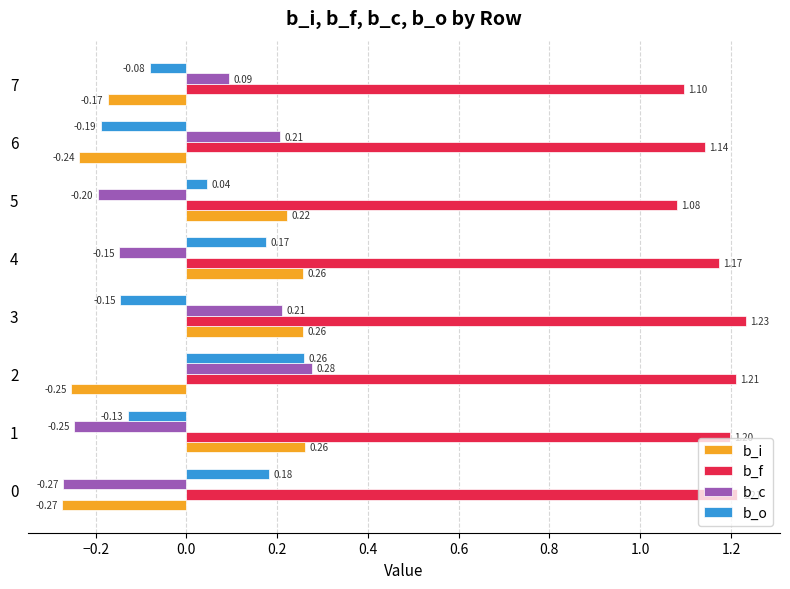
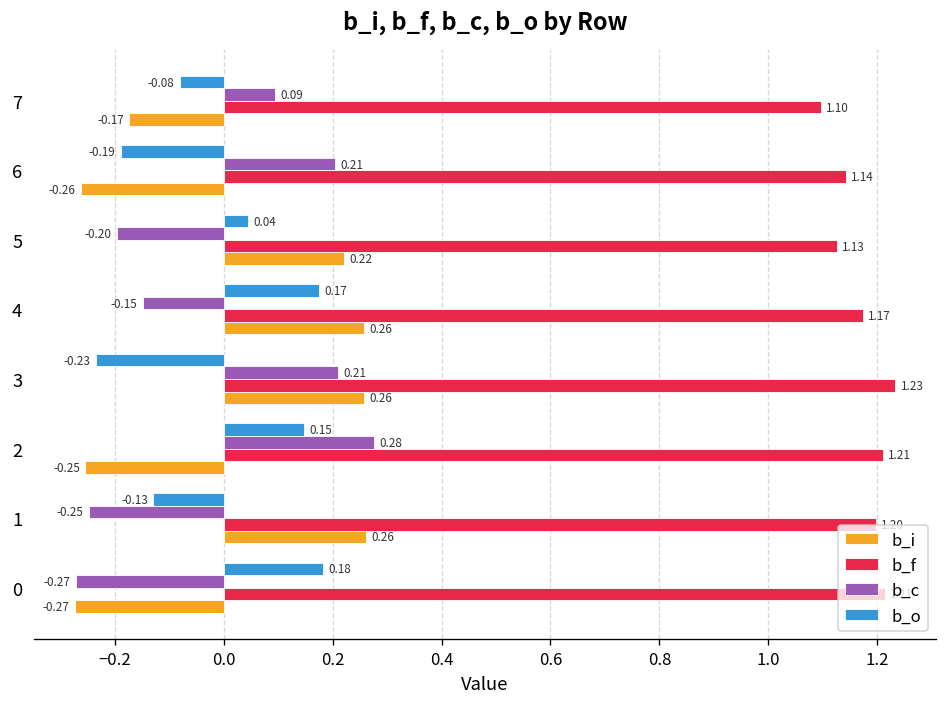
b_i, 6: -0.24 -> -0.26
b_f, 5: 1.08 -> 1.13
b_o, 3: -0.15 -> -0.23
b_o, 2: 0.26 -> 0.15
